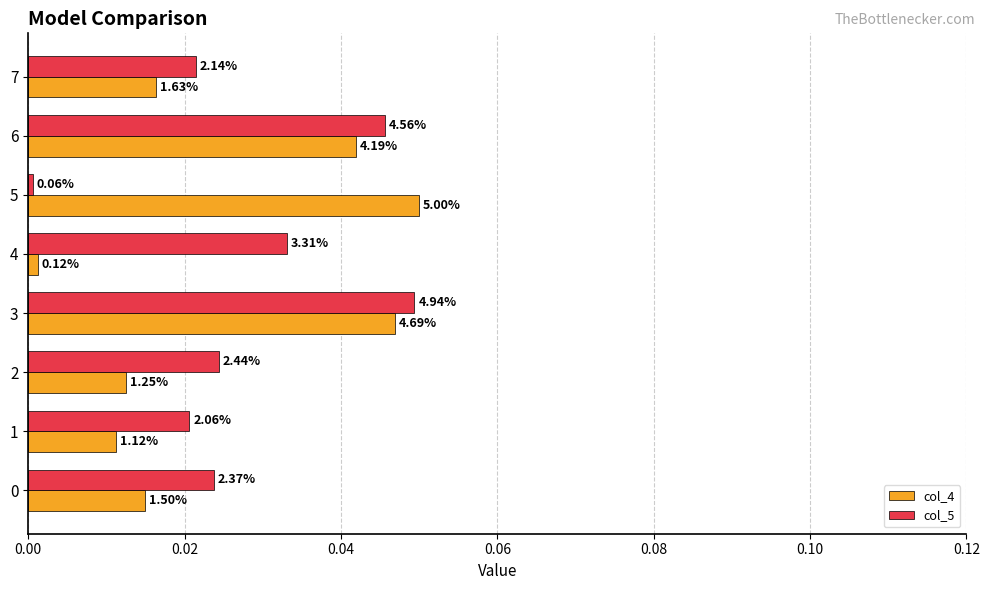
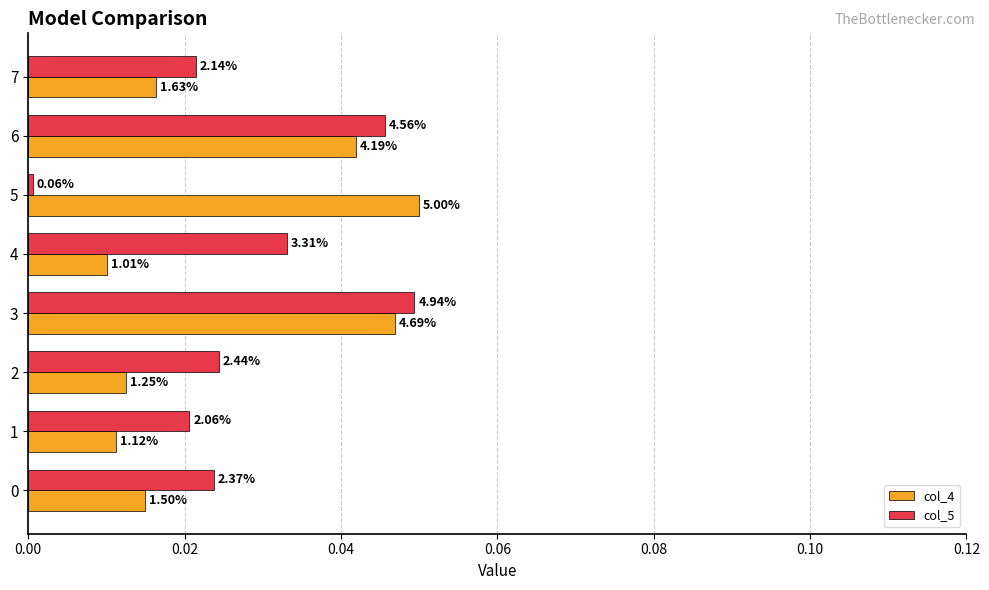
col_4, 4: 0.12% -> 1.01%
